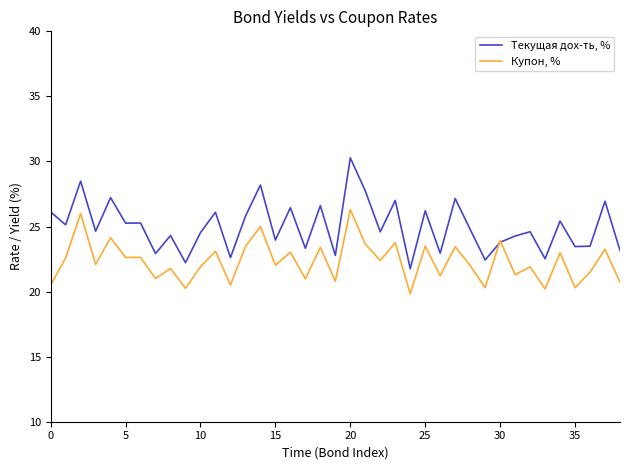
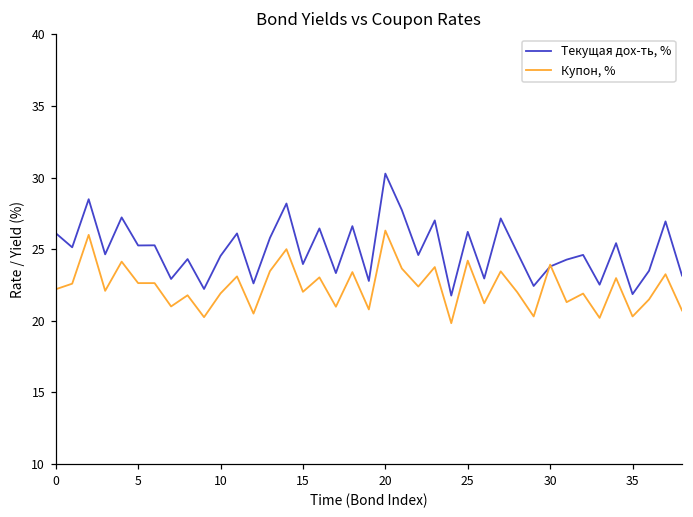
Купон, %, 0: 20.5 -> 22.2
Купон, %, 25: 23.5 -> 24.2
Текущая дох-ть, %, 35: 23.5 -> 21.9
